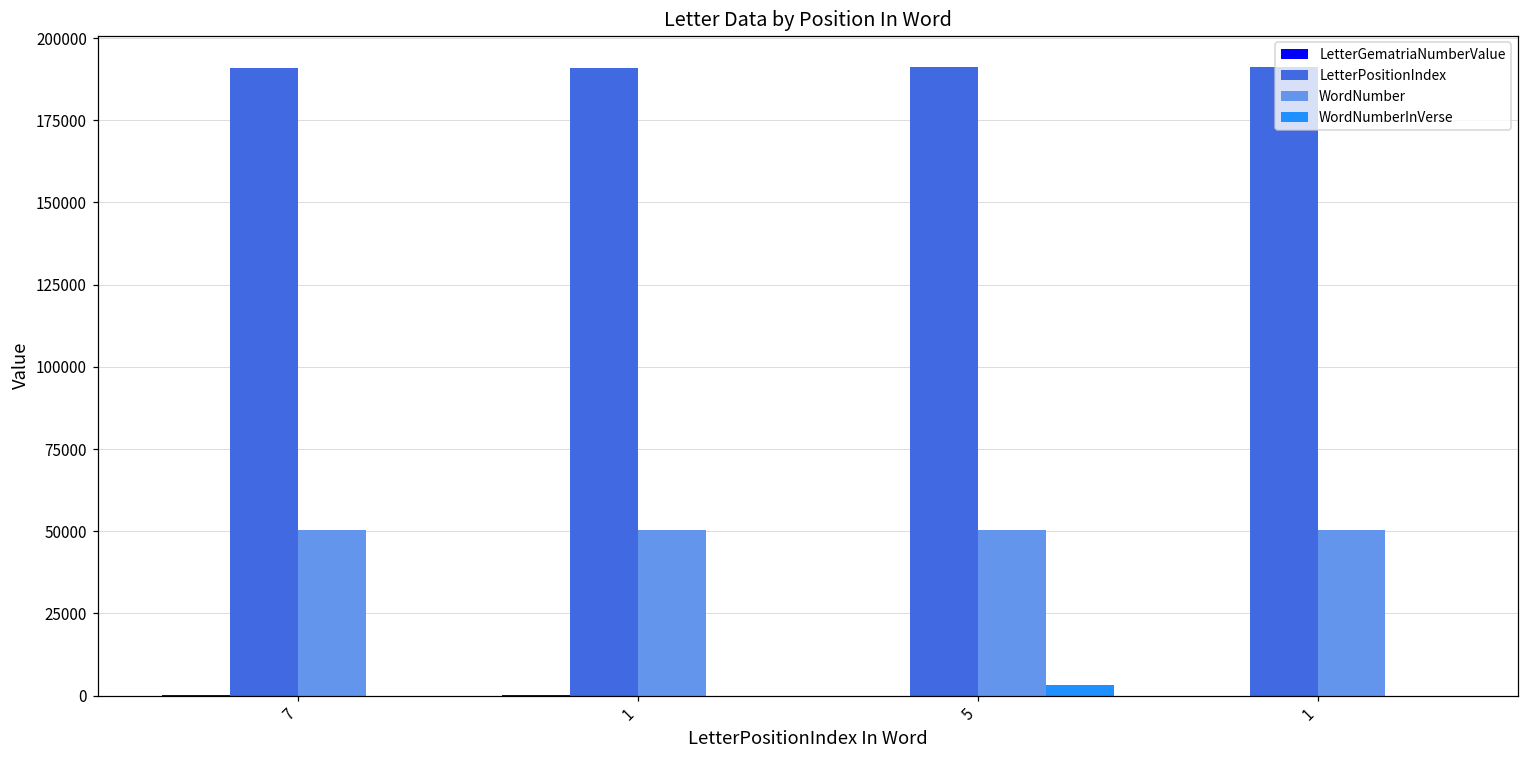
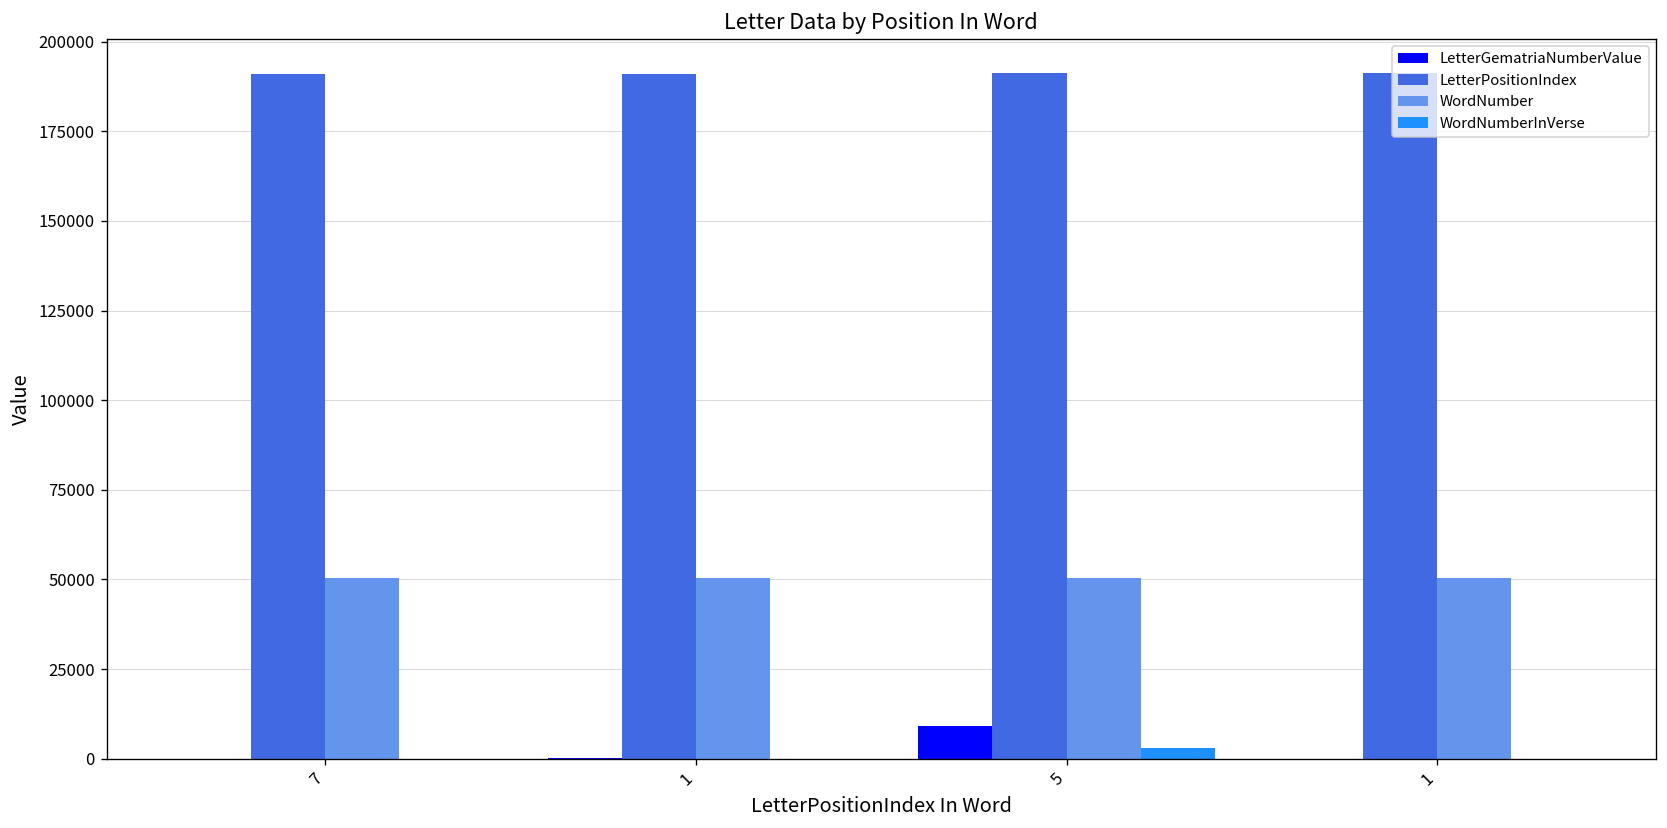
LetterGematriaNumberValue, 5: 0 -> 9000
